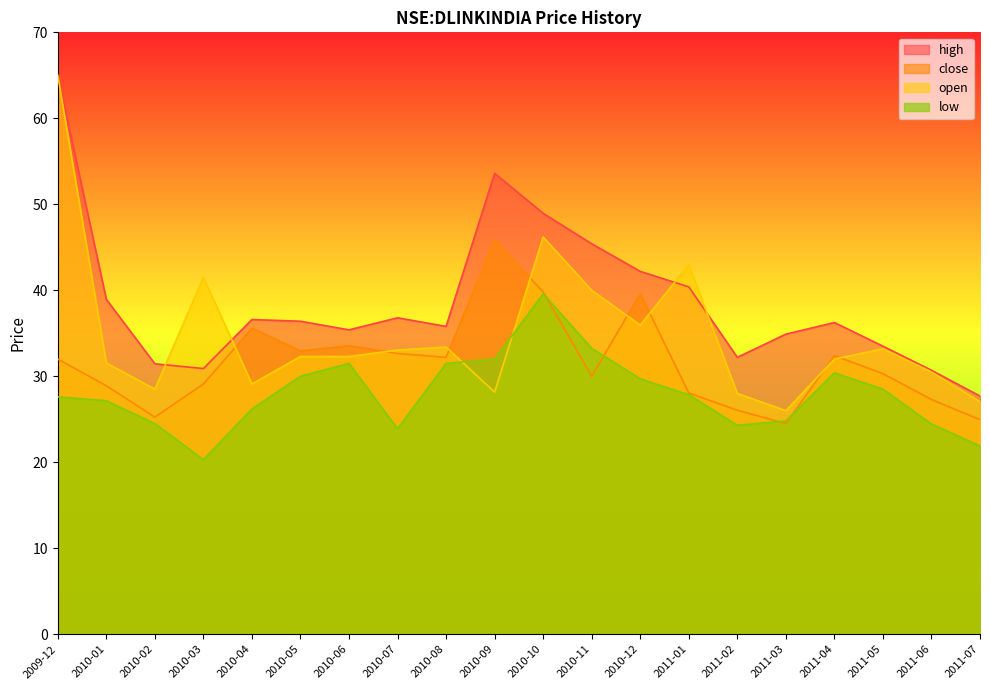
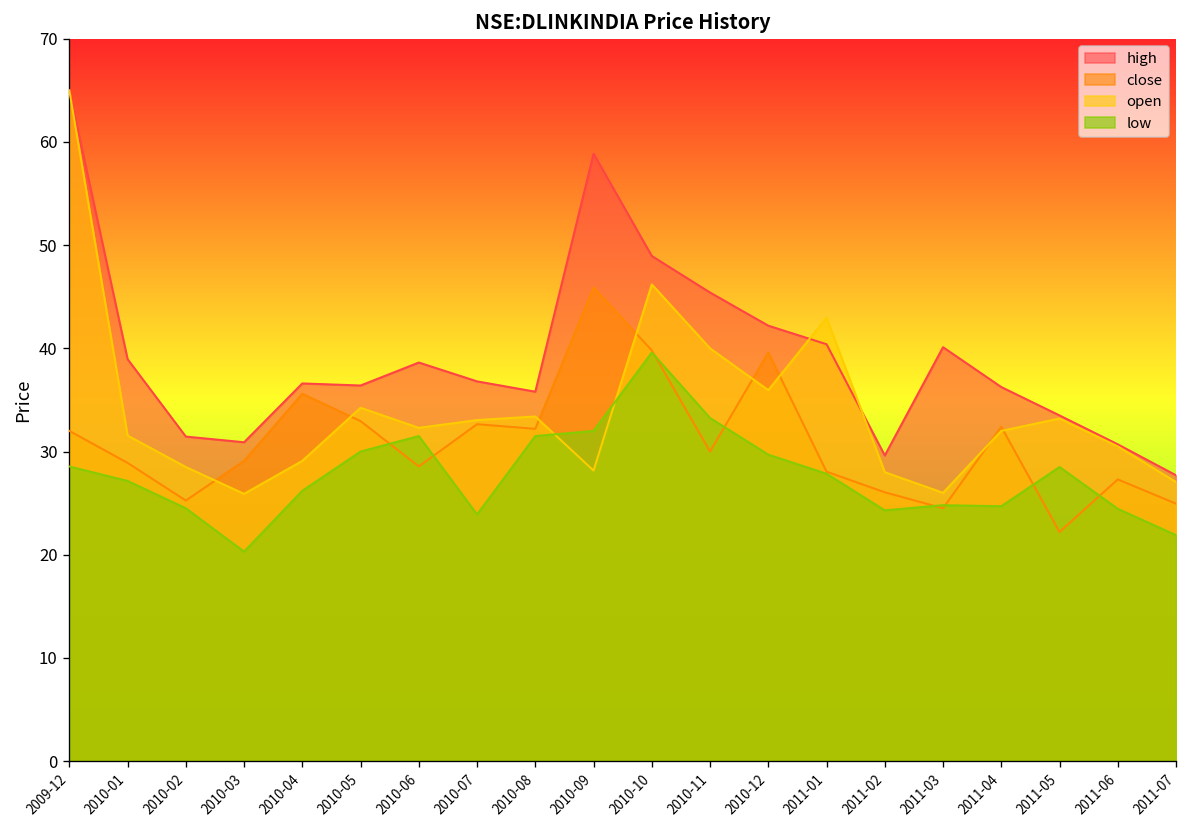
low, 2009-12: 28 -> 29
open, 2010-03: 42 -> 26
open, 2010-05: 32 -> 34
high, 2010-06: 35 -> 39
close, 2010-06: 34 -> 29
high, 2010-09: 54 -> 59
high, 2011-02: 32 -> 30
high, 2011-03: 35 -> 40
low, 2011-04: 30 -> 25
close, 2011-05: 30 -> 22
